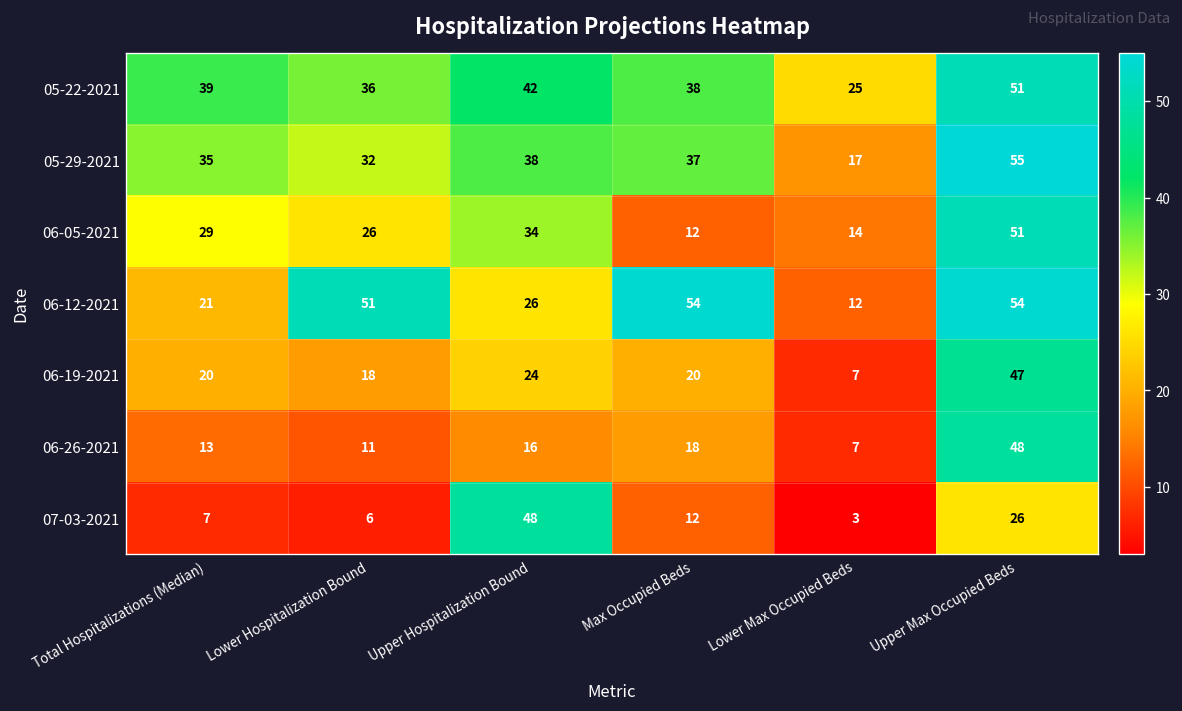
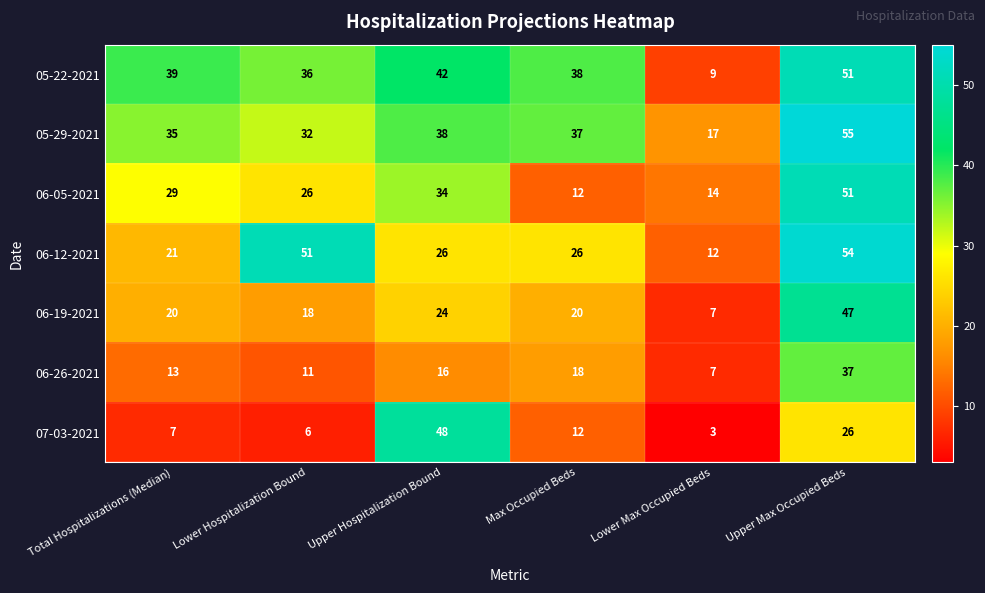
05-22-2021, Lower Max Occupied Beds: 25 -> 9
06-12-2021, Max Occupied Beds: 54 -> 26
06-26-2021, Upper Max Occupied Beds: 48 -> 37
